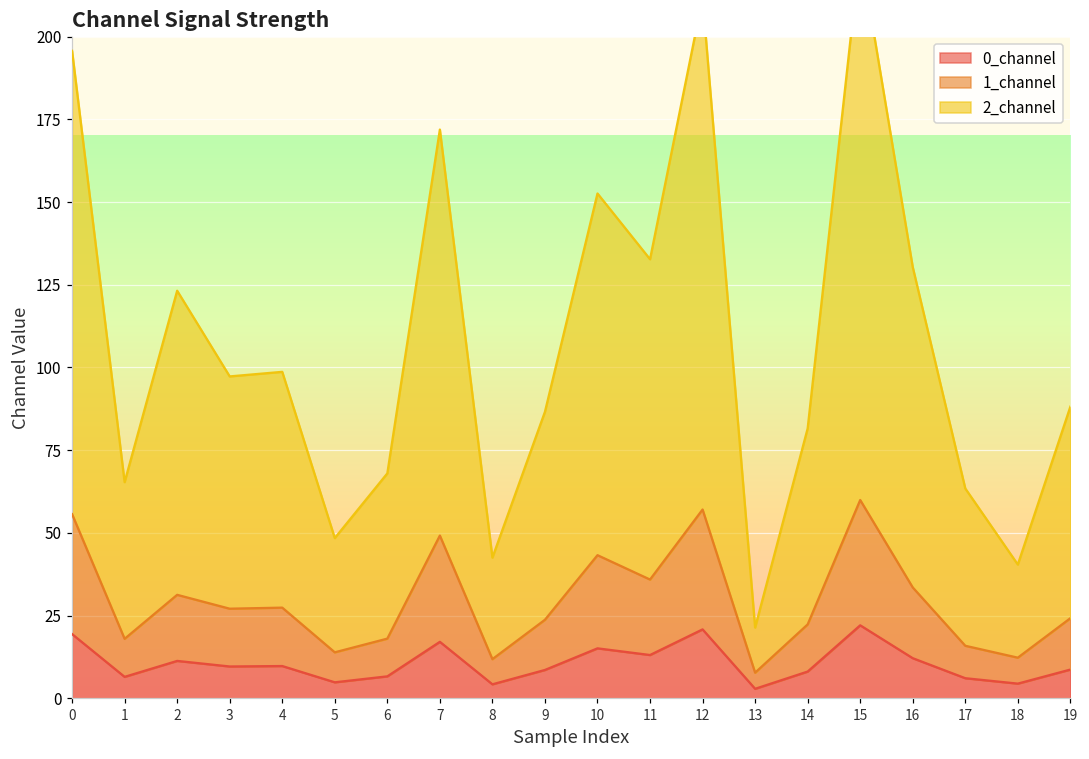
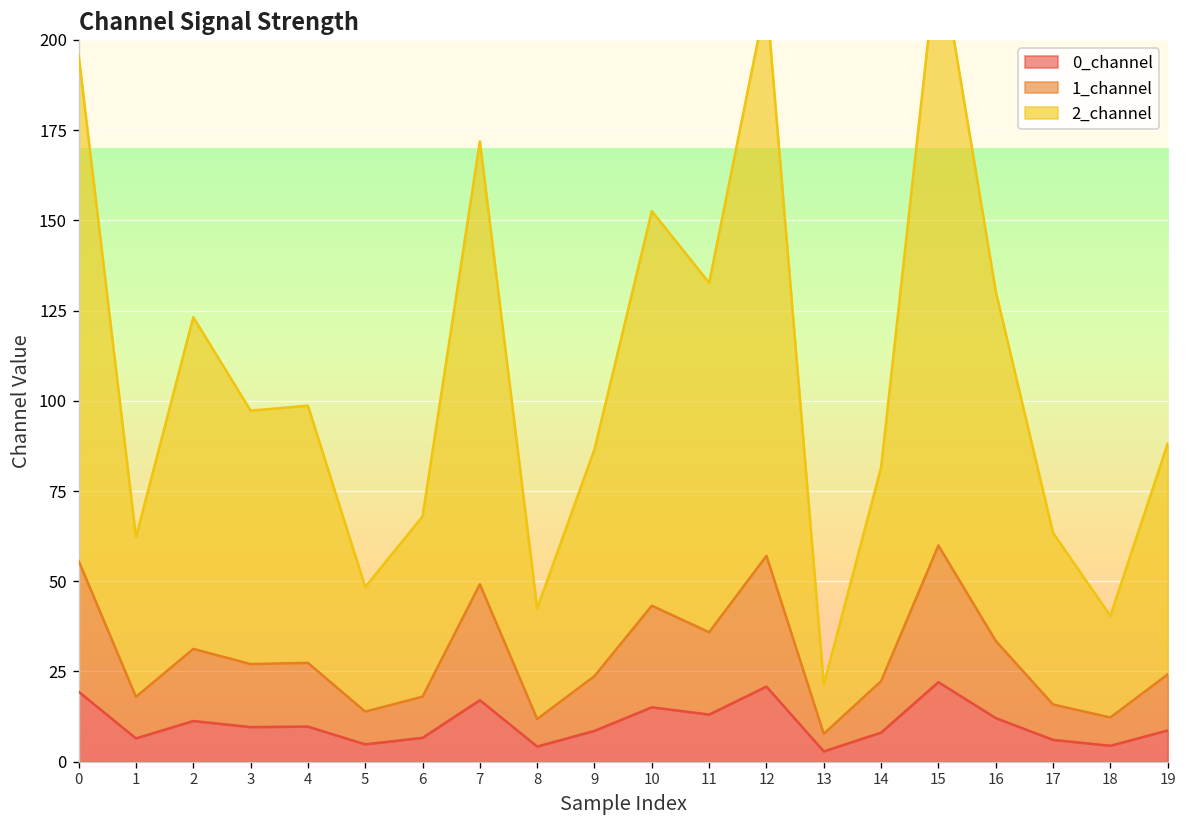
2_channel, 1: 47 -> 44
